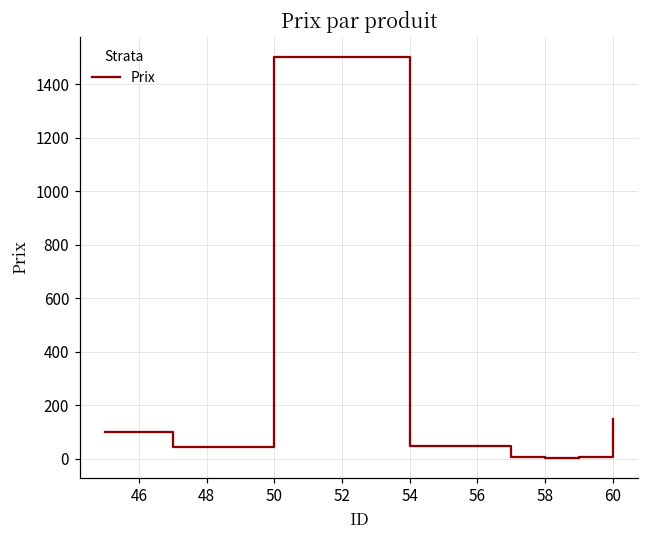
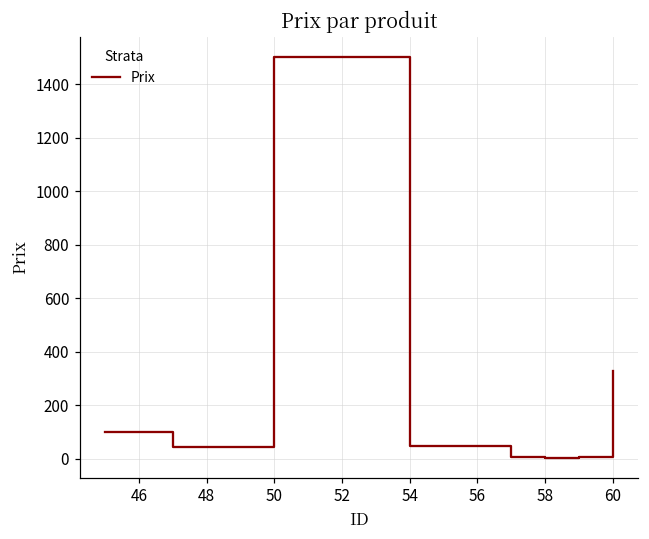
60: 150 -> 330
